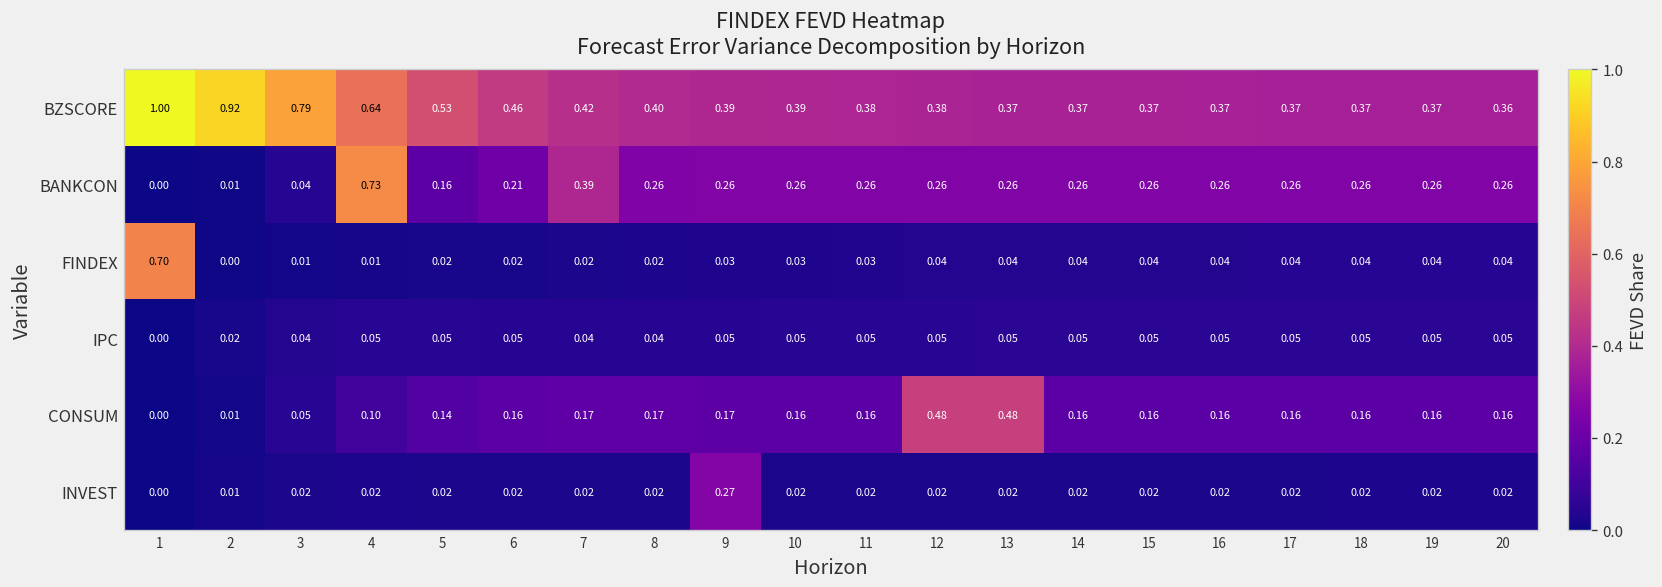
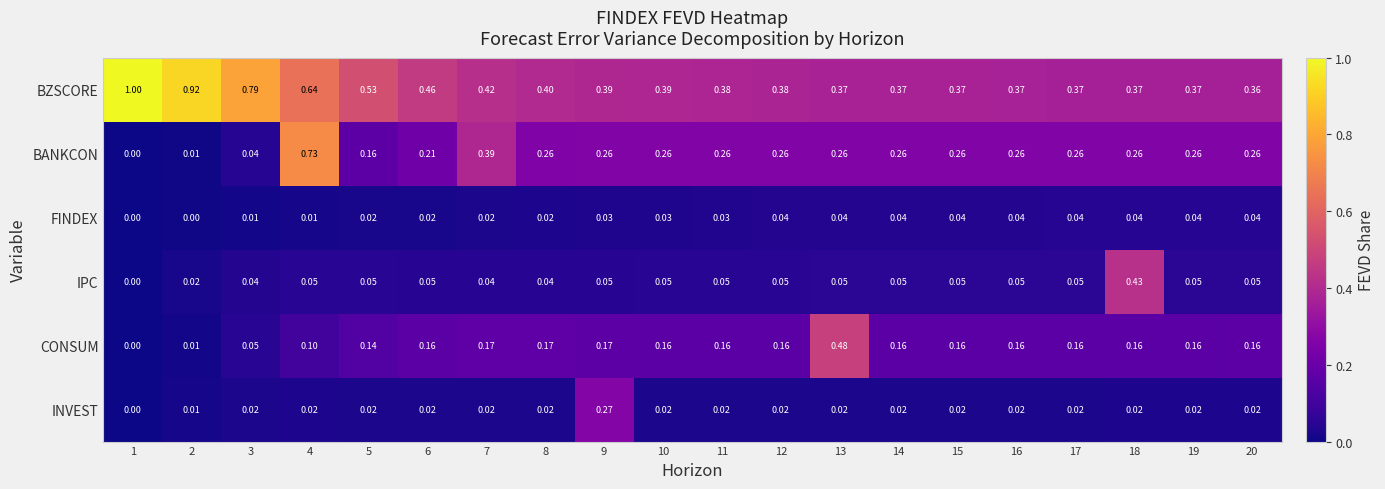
FINDEX, 1: 0.70 -> 0.00
IPC, 18: 0.05 -> 0.43
CONSUM, 12: 0.48 -> 0.16
